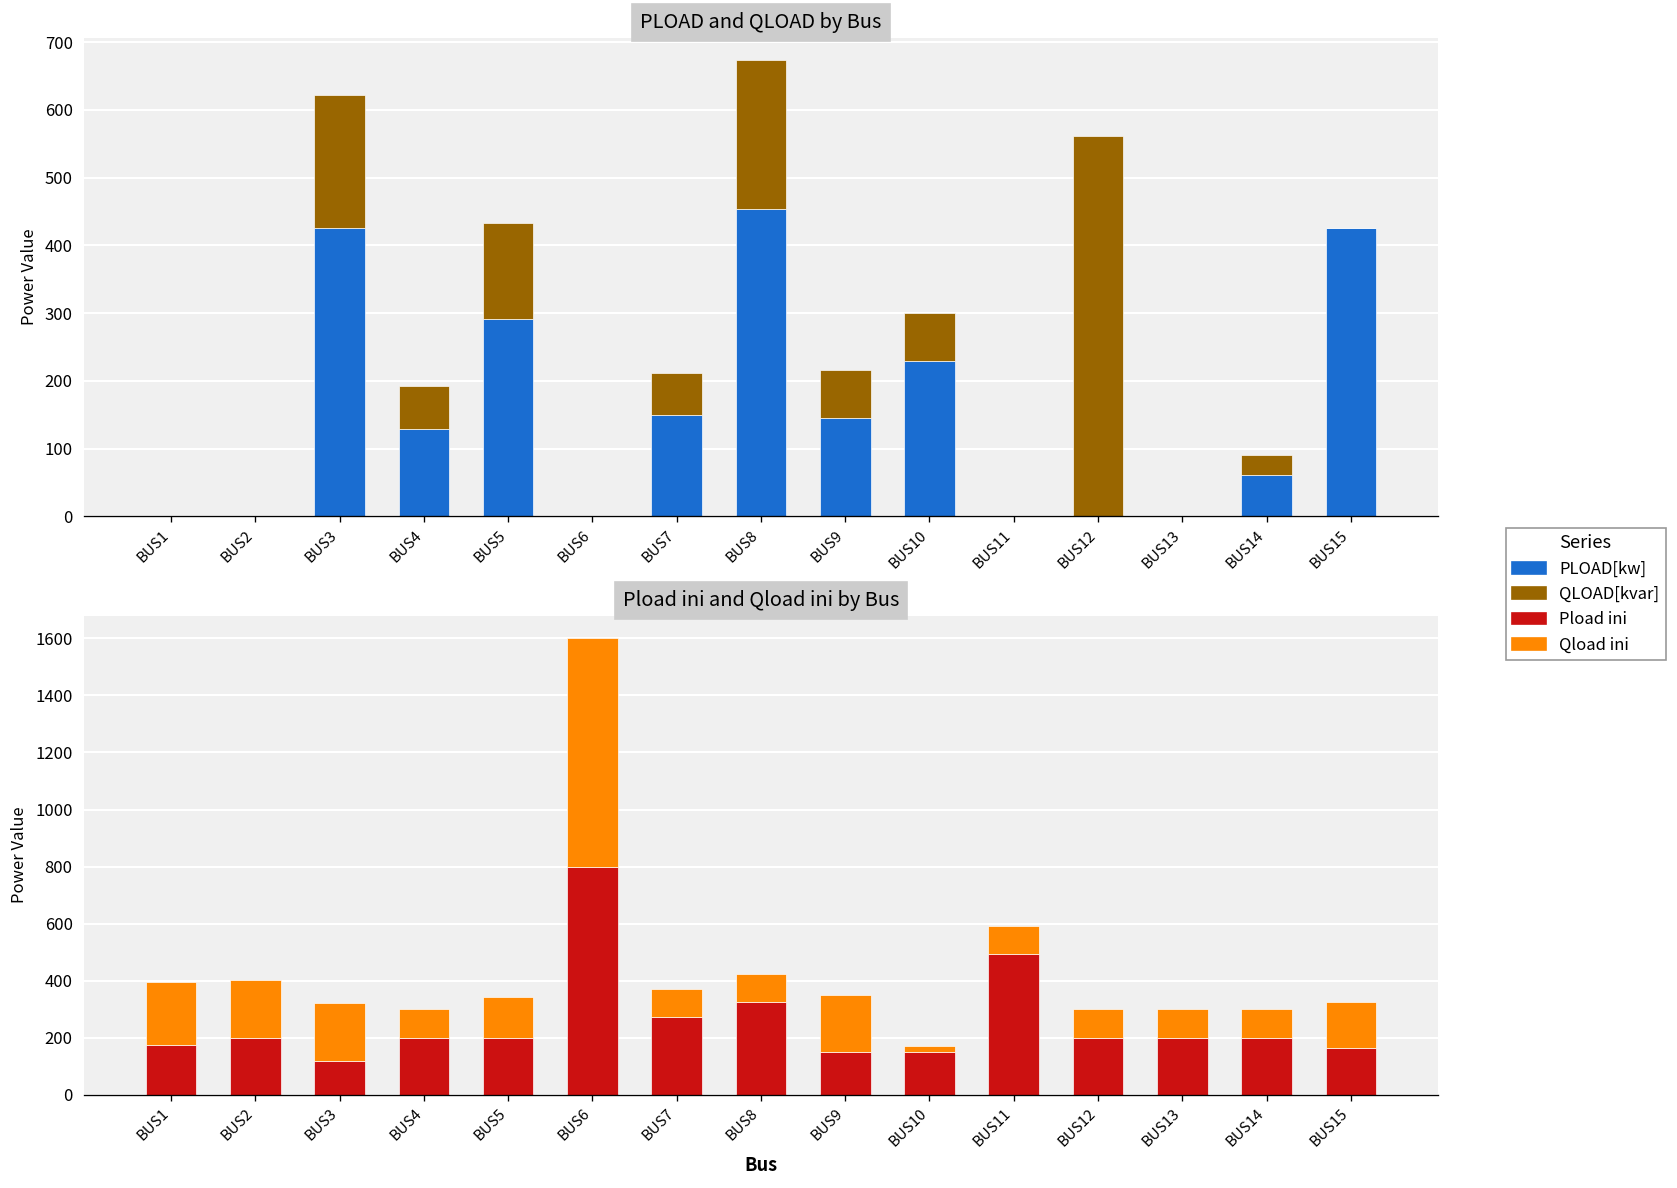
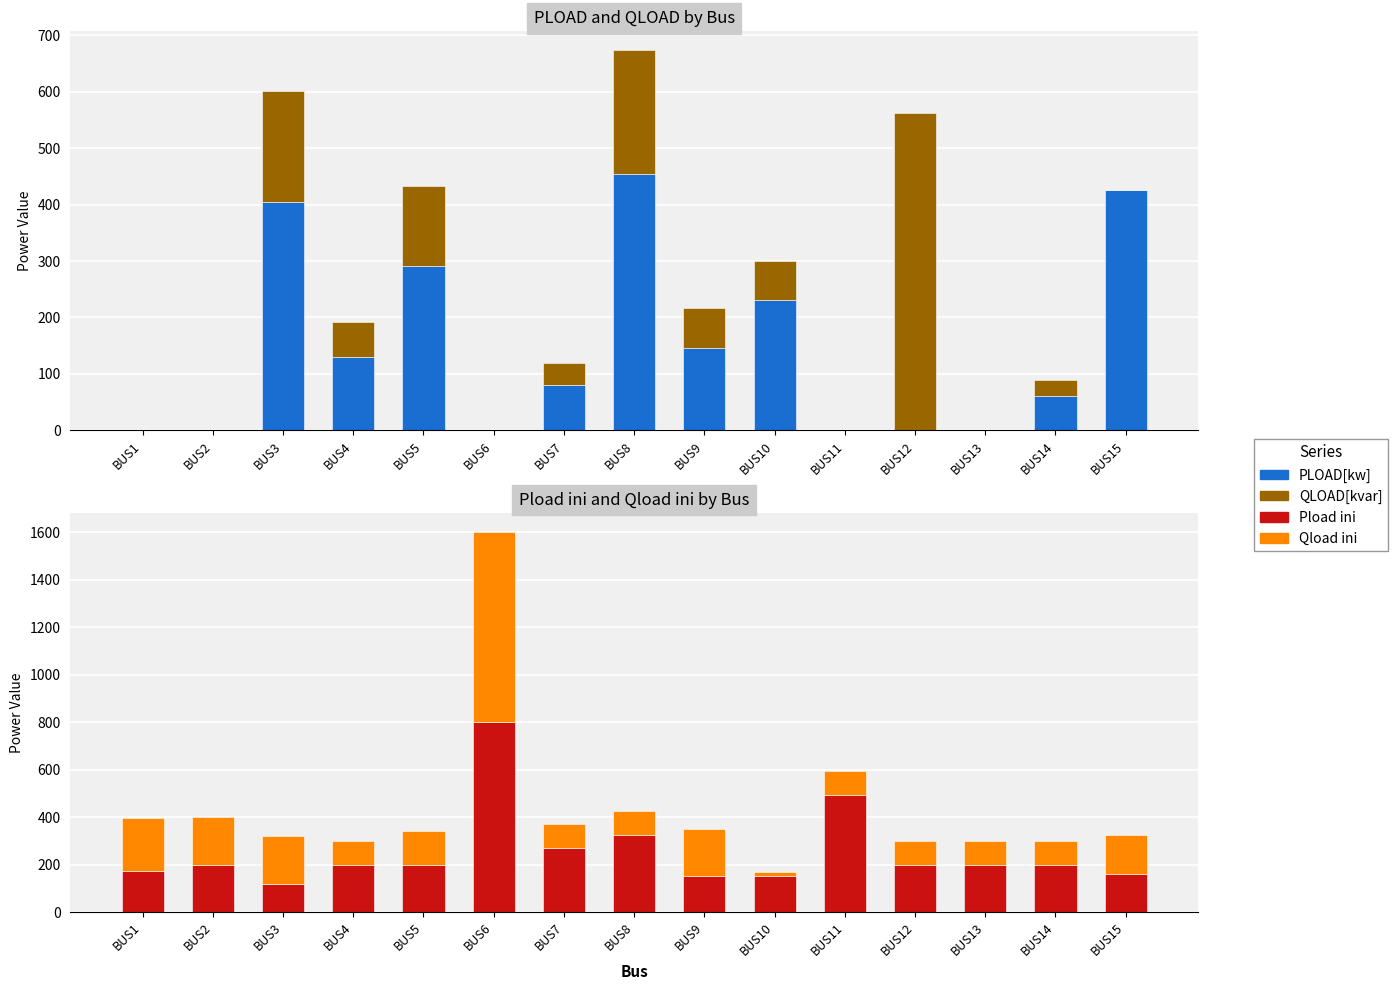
PLOAD and QLOAD by Bus, PLOAD[kw], BUS3: 430 -> 410
PLOAD and QLOAD by Bus, PLOAD[kw], BUS7: 150 -> 80
PLOAD and QLOAD by Bus, QLOAD[kvar], BUS7: 60 -> 40
